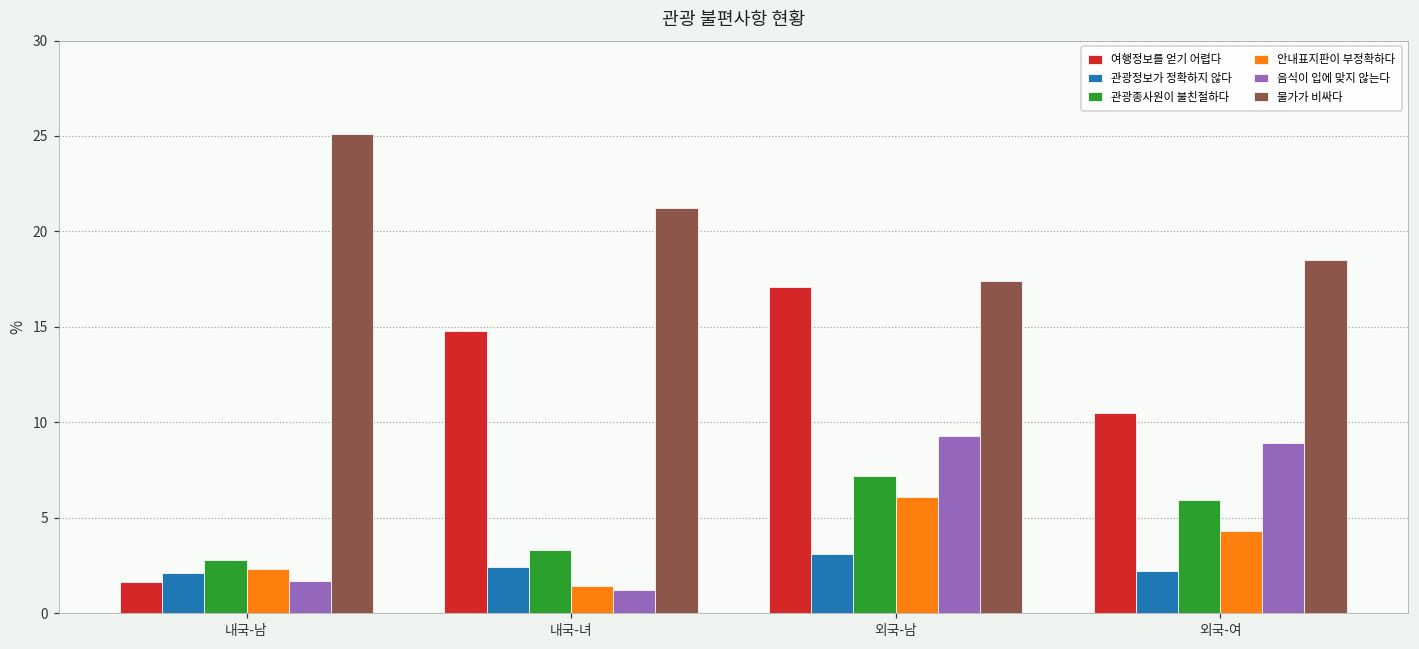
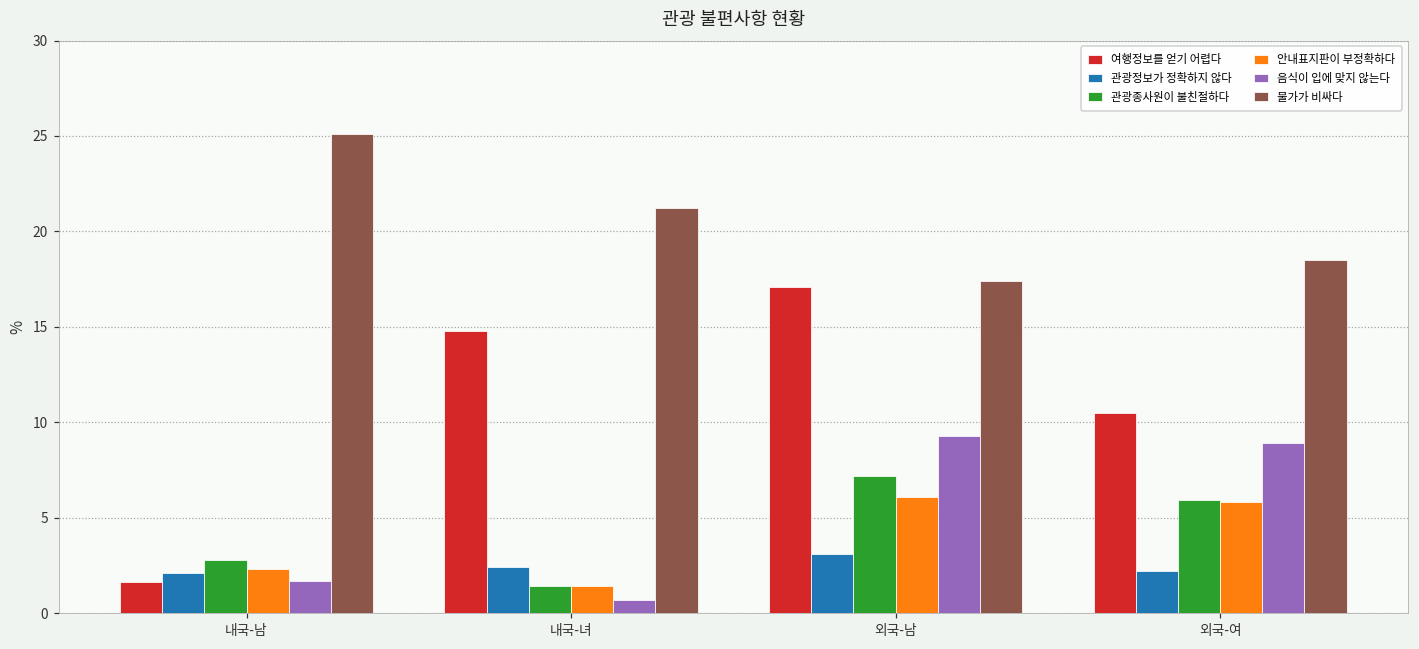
관광종사원이 불친절하다, 내국-녀: 3.3 -> 1.4
음식이 입에 맞지 않는다, 내국-녀: 1.2 -> 0.7
안내표지판이 부정확하다, 외국-여: 4.3 -> 5.8
